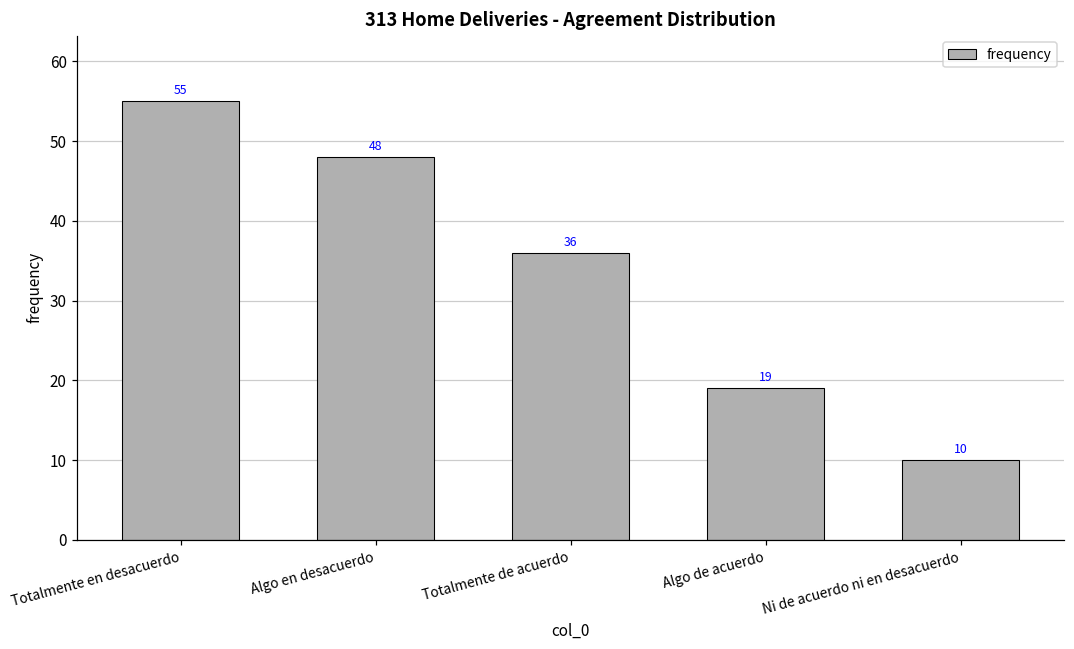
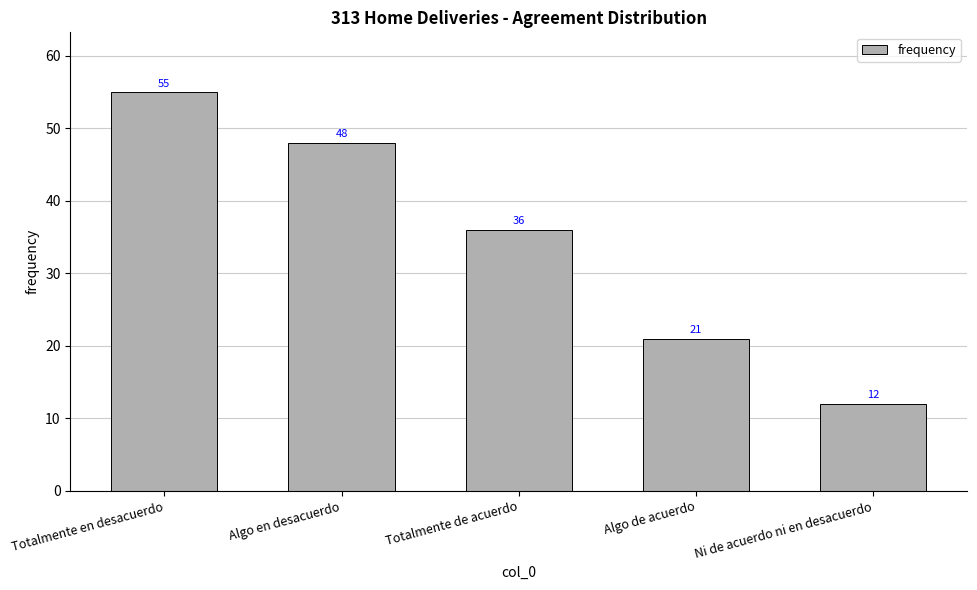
Algo de acuerdo: 19 -> 21
Ni de acuerdo ni en desacuerdo: 10 -> 12
